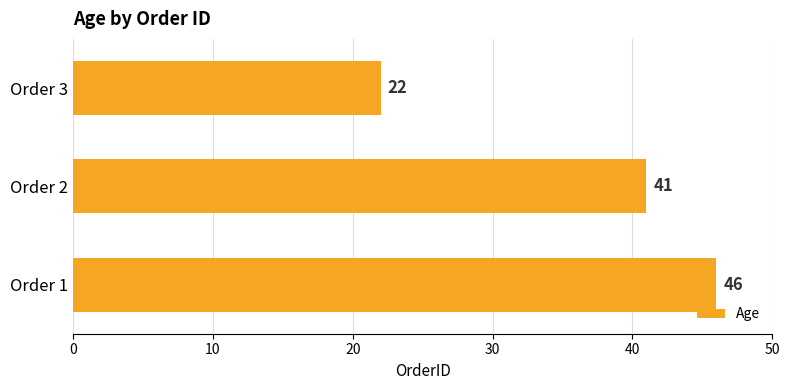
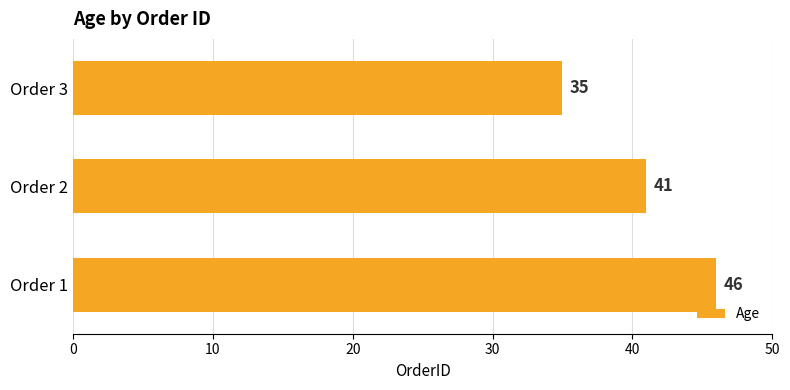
Order 3: 22 -> 35
